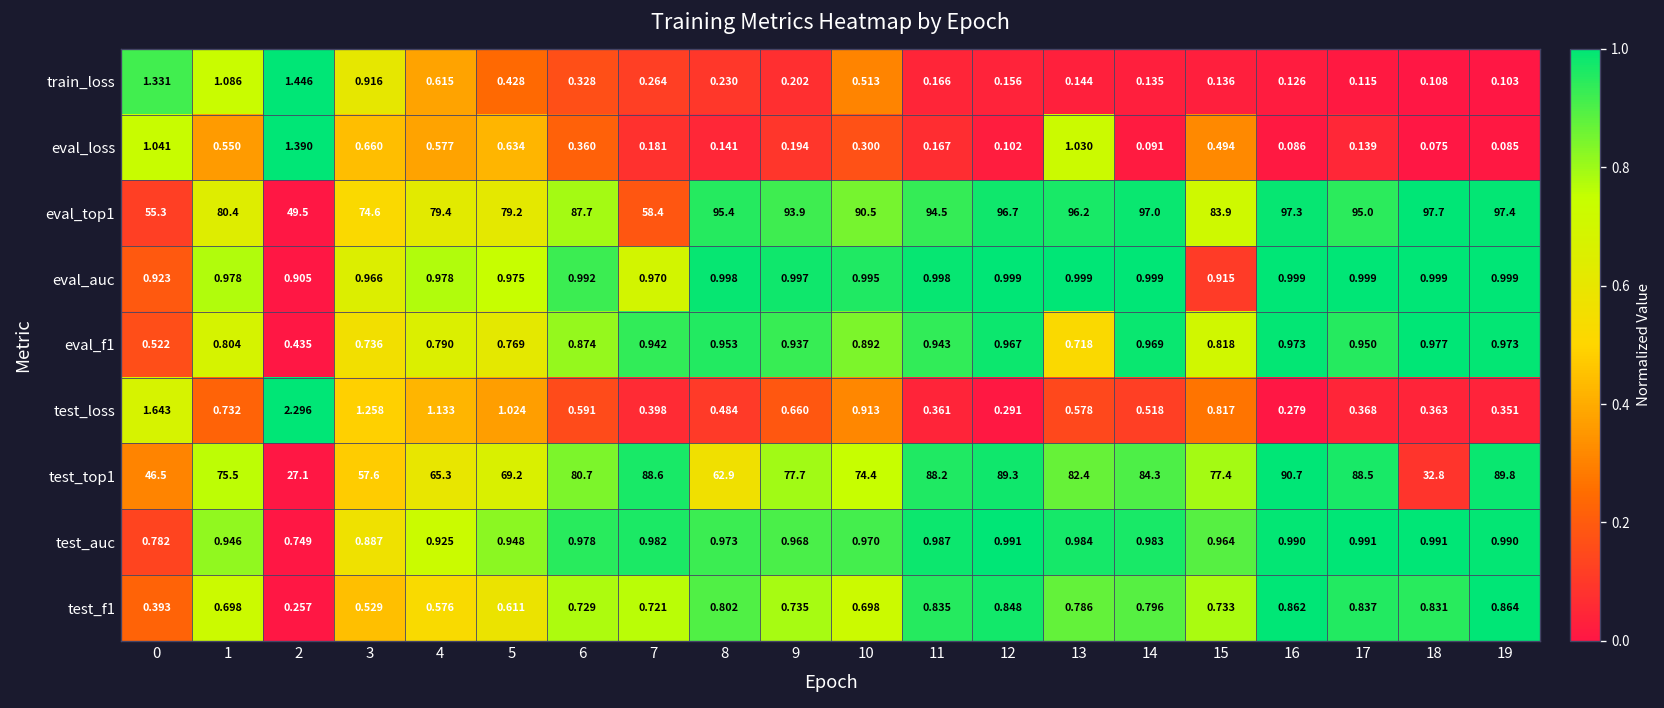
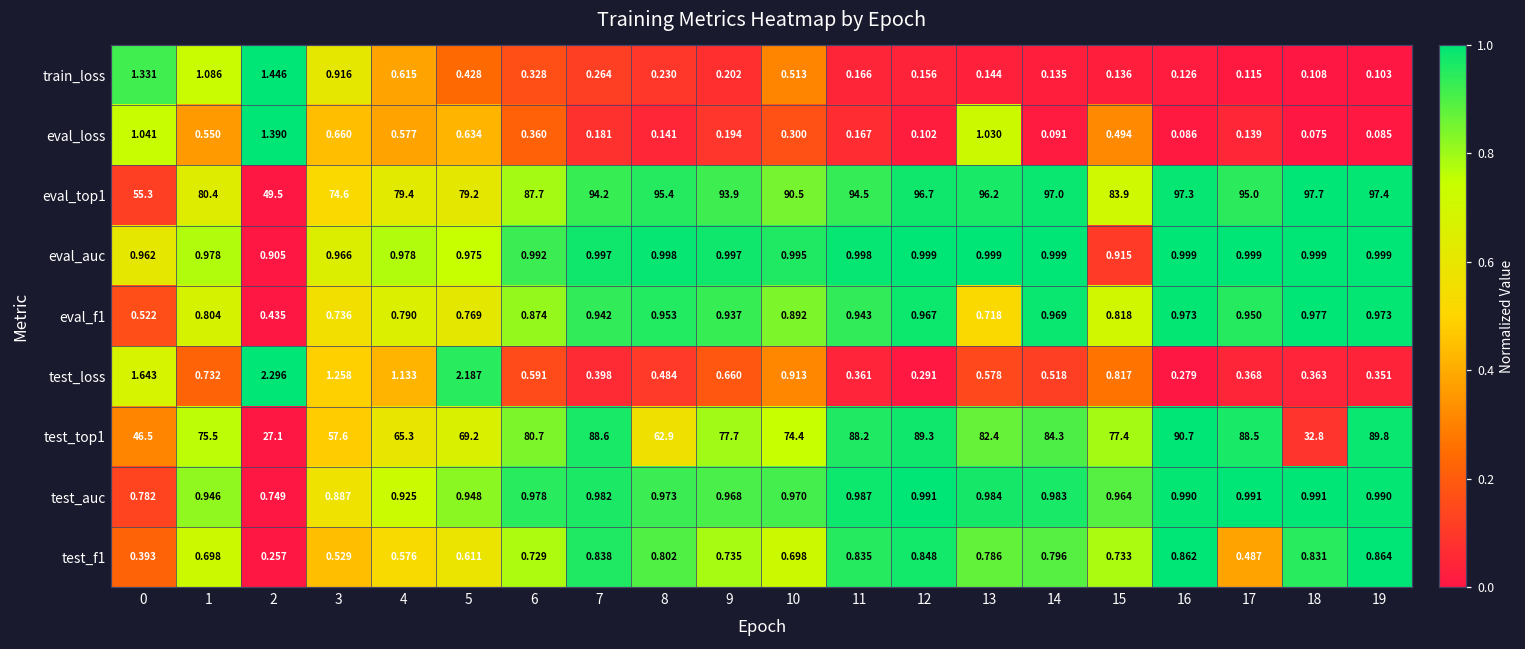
eval_top1, 7: 58.4 -> 94.2
eval_auc, 0: 0.923 -> 0.962
eval_auc, 7: 0.970 -> 0.997
test_loss, 5: 1.024 -> 2.187
test_f1, 7: 0.721 -> 0.838
test_f1, 17: 0.837 -> 0.487
